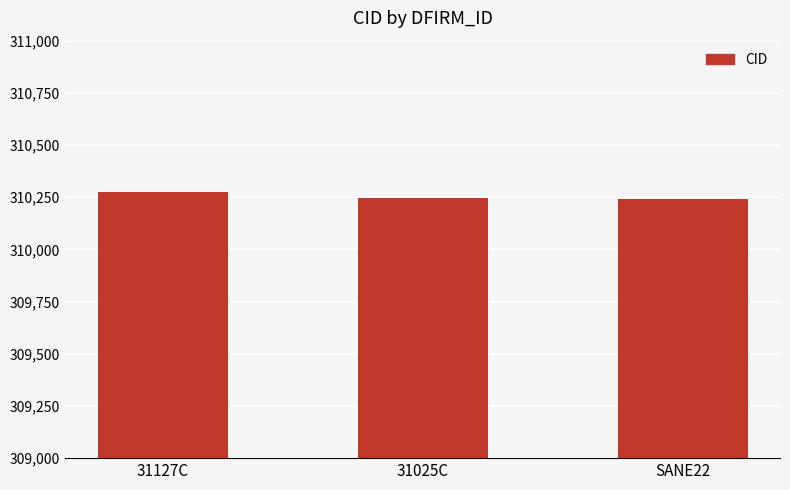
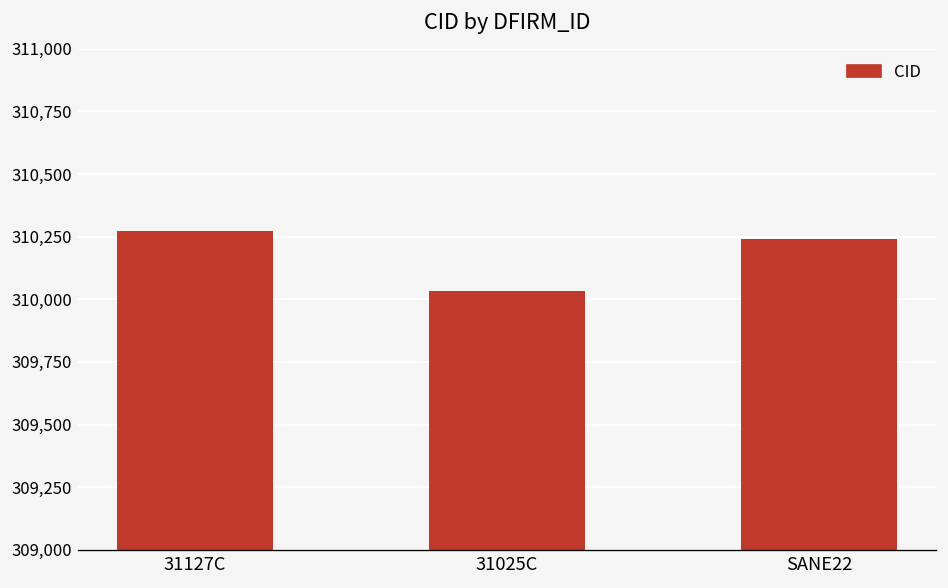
31025C: 310,250 -> 310,030
